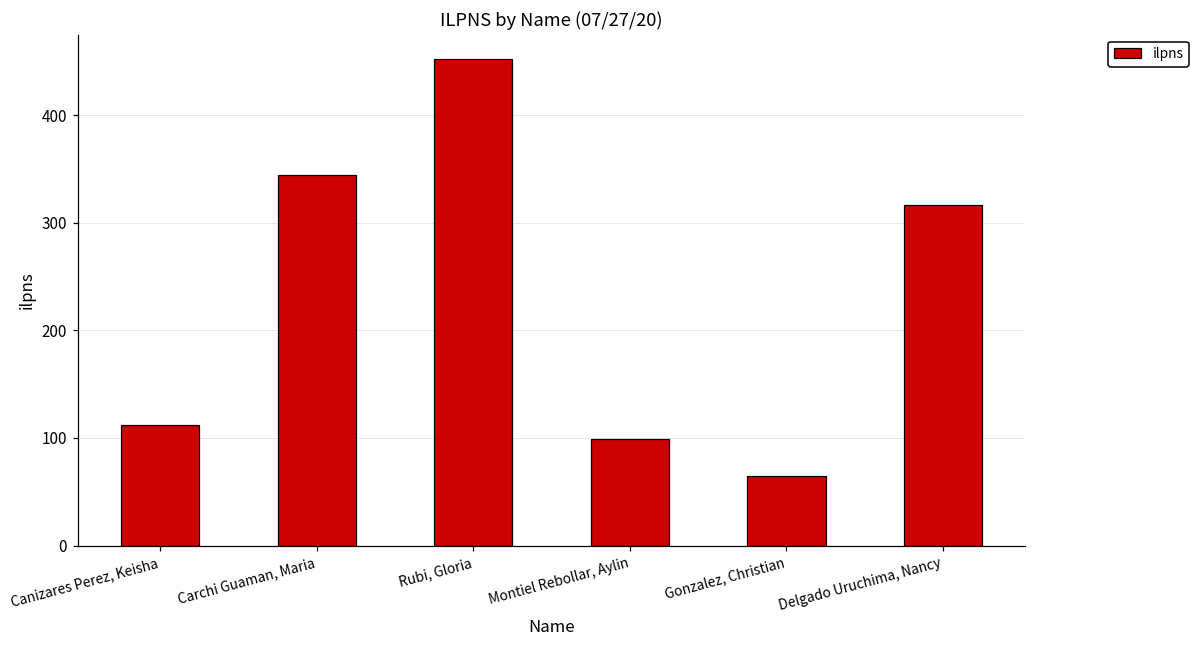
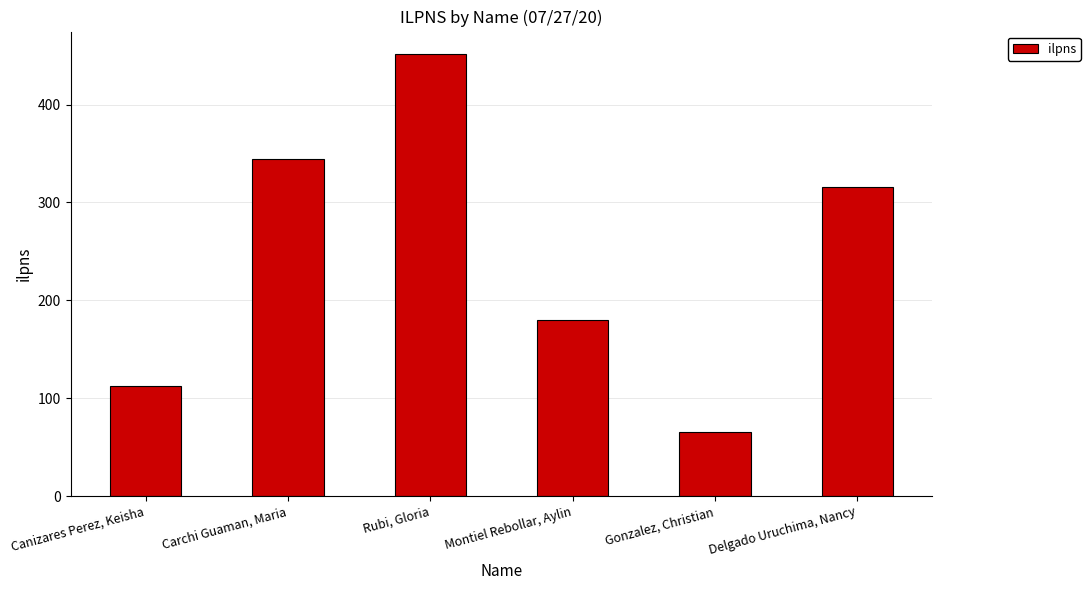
Montiel Rebollar, Aylin: 100 -> 180
